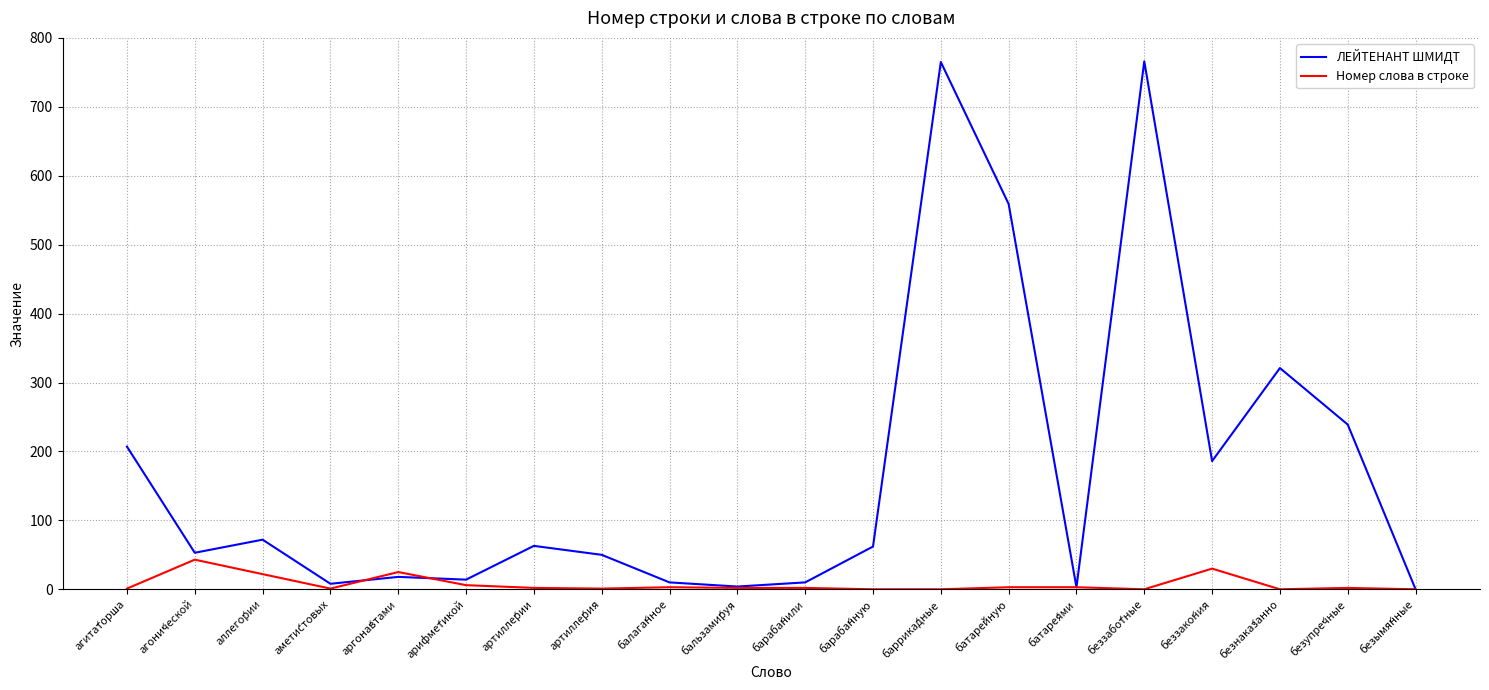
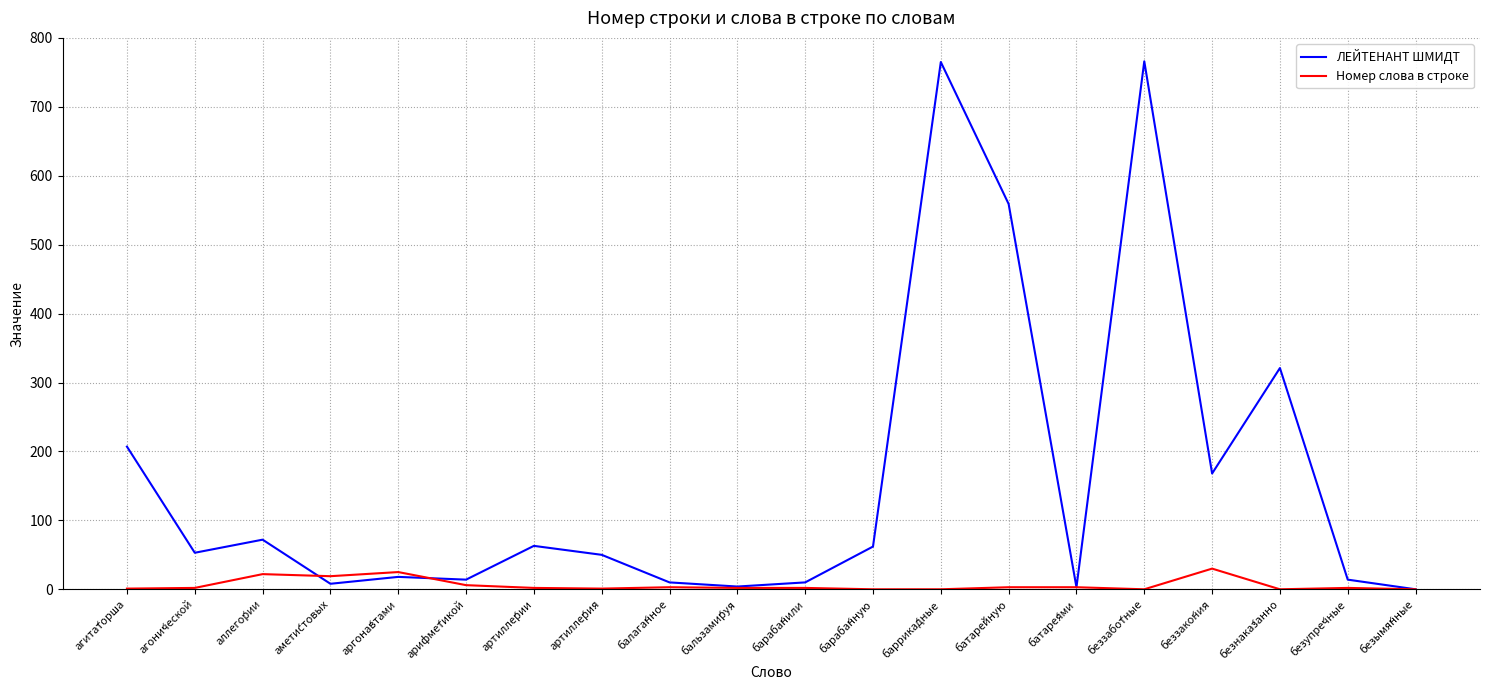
Номер слова в строке, агони́ческой: 40 -> 0
Номер слова в строке, амети́стовых: 0 -> 20
ЛЕЙТЕНАНТ ШМИДТ, беззако́ния: 190 -> 170
ЛЕЙТЕНАНТ ШМИДТ, безупре́чные: 240 -> 10
